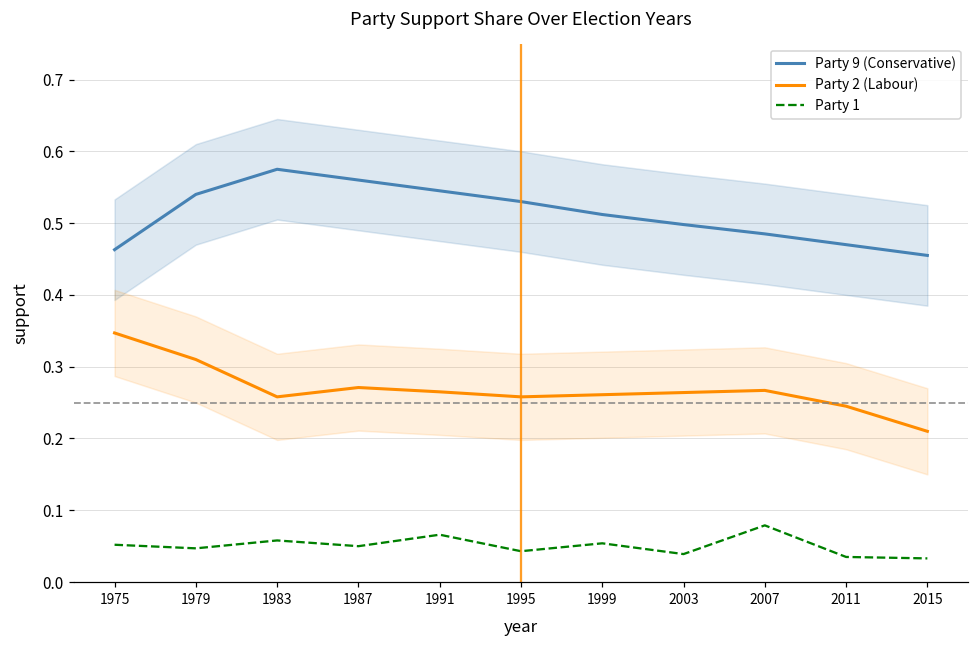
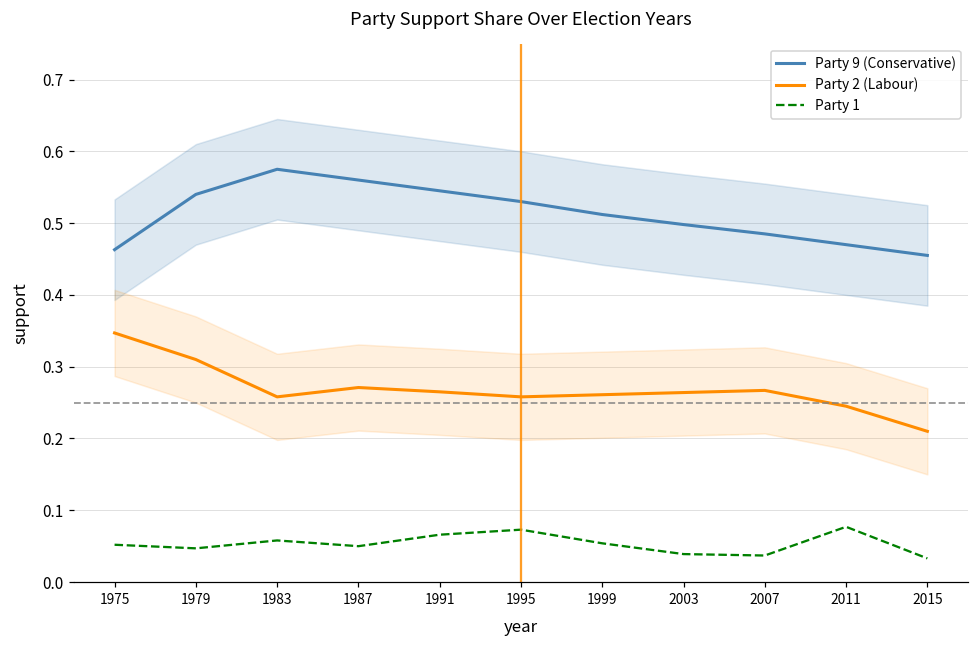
Party 1, 1995: 0.04 -> 0.07
Party 1, 2007: 0.08 -> 0.04
Party 1, 2011: 0.04 -> 0.08
